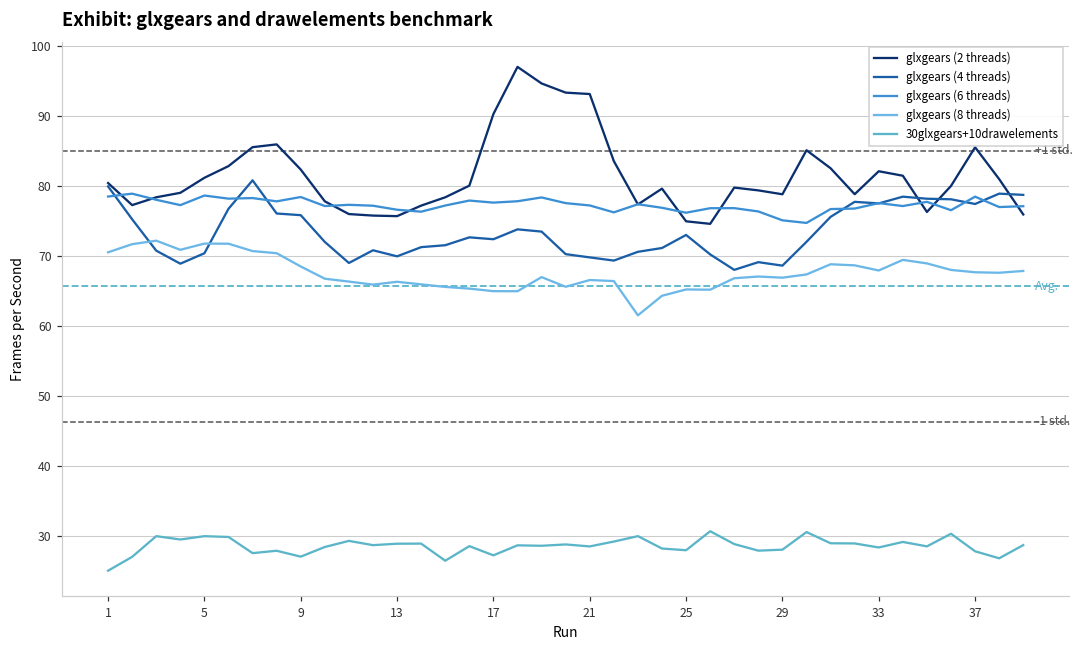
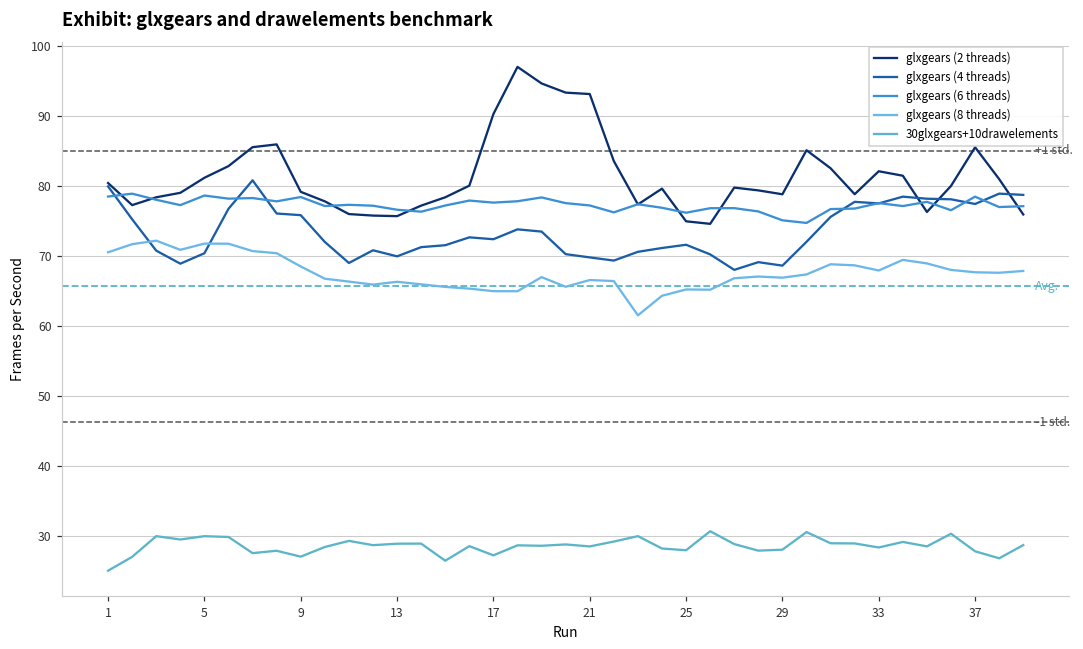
glxgears (2 threads), 9: 82 -> 79
glxgears (4 threads), 25: 73 -> 72
